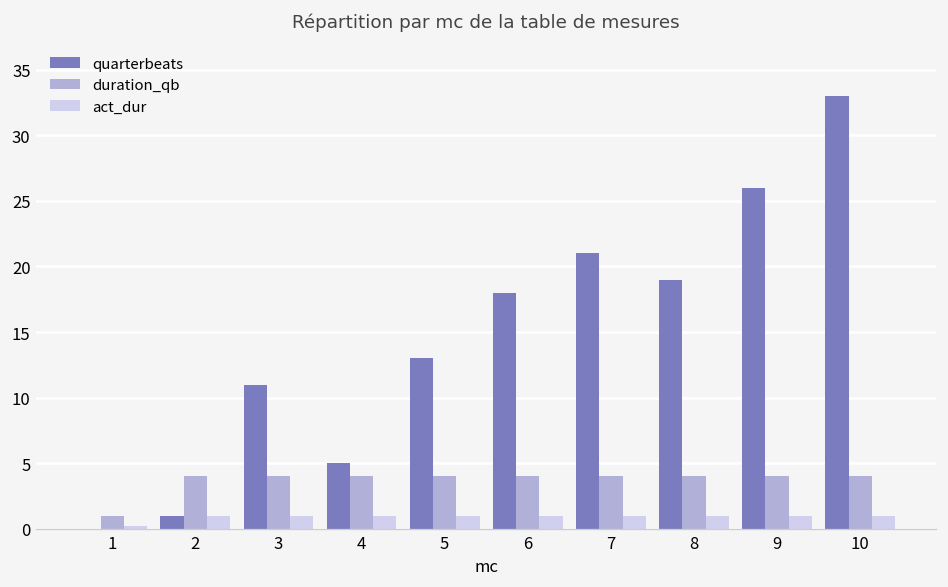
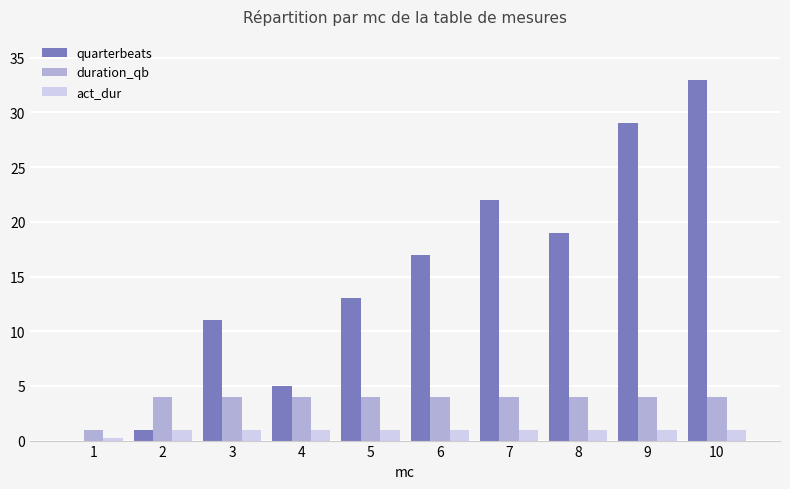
quarterbeats, 6: 18 -> 17
quarterbeats, 7: 21 -> 22
quarterbeats, 9: 26 -> 29
